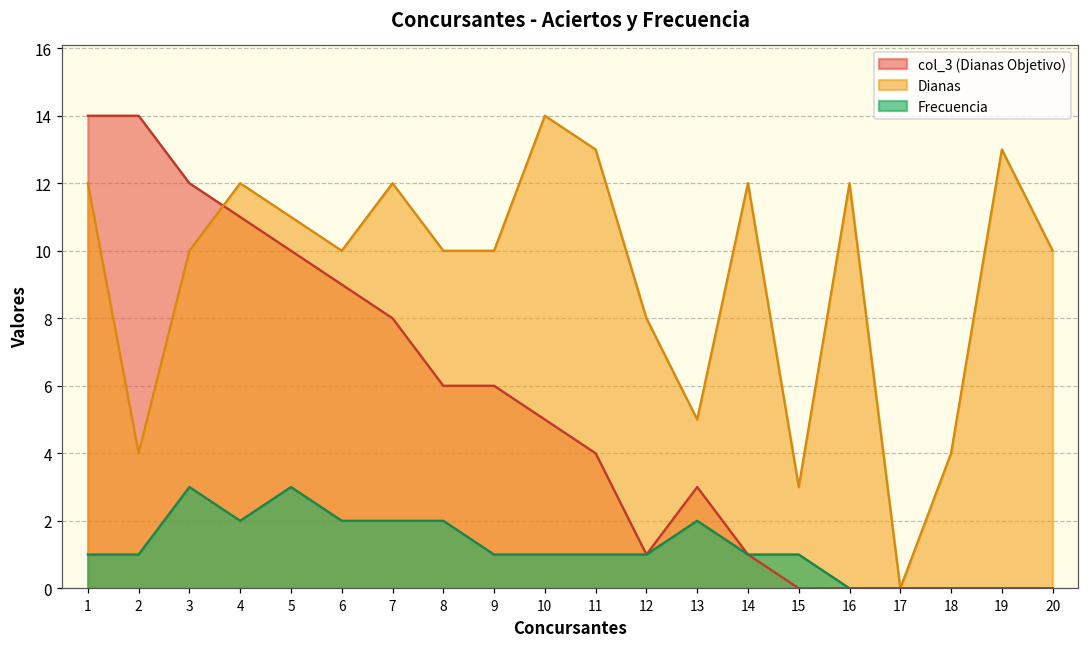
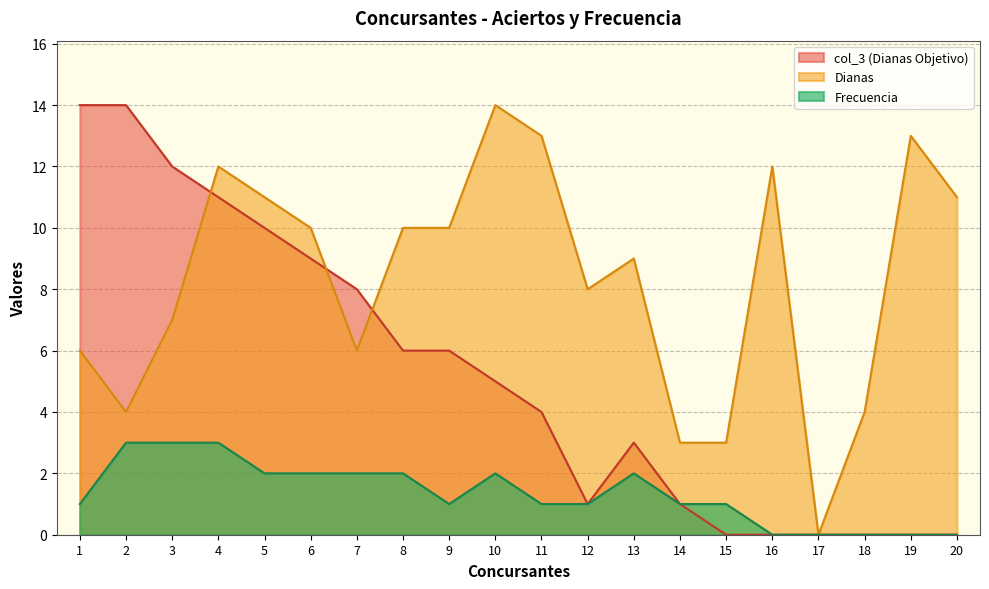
Dianas, 1: 12 -> 6
Frecuencia, 2: 1 -> 3
Dianas, 3: 10 -> 7
Frecuencia, 4: 2 -> 3
Frecuencia, 5: 3 -> 2
Dianas, 7: 12 -> 6
Frecuencia, 10: 1 -> 2
Dianas, 13: 5 -> 9
Dianas, 14: 12 -> 3
Dianas, 20: 10 -> 11
